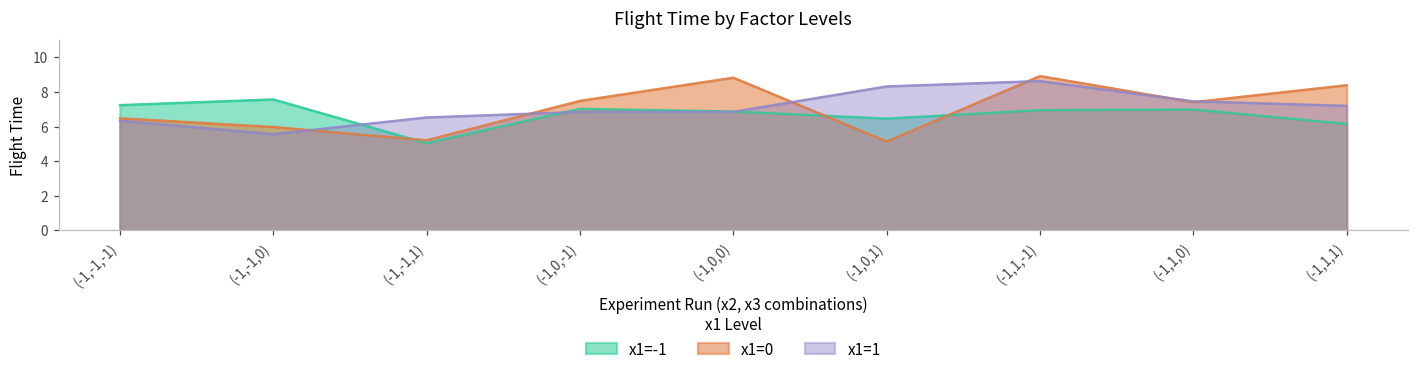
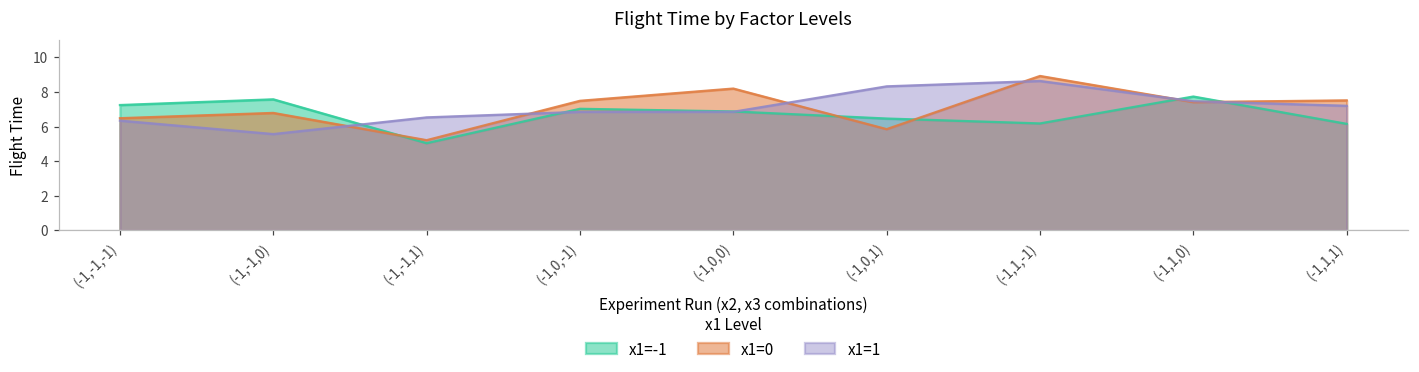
x1=0, (-1,-1,0): 6.0 -> 6.8
x1=0, (-1,0,0): 8.8 -> 8.2
x1=0, (-1,0,1): 5.1 -> 5.8
x1=-1, (-1,1,-1): 6.9 -> 6.2
x1=-1, (-1,1,0): 7.0 -> 7.7
x1=0, (-1,1,1): 8.4 -> 7.5
